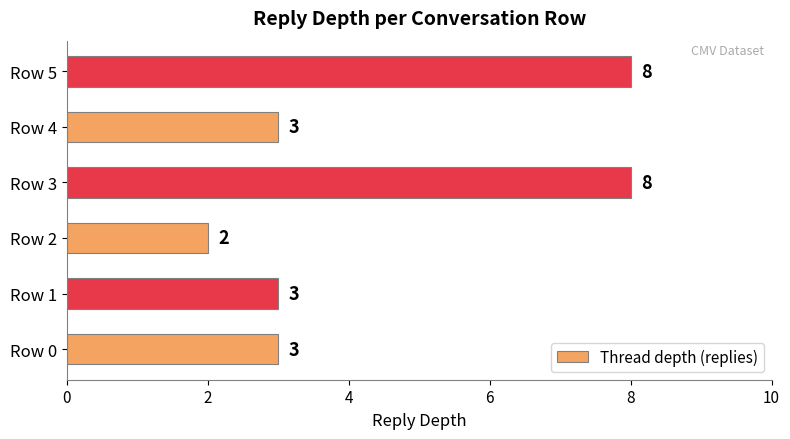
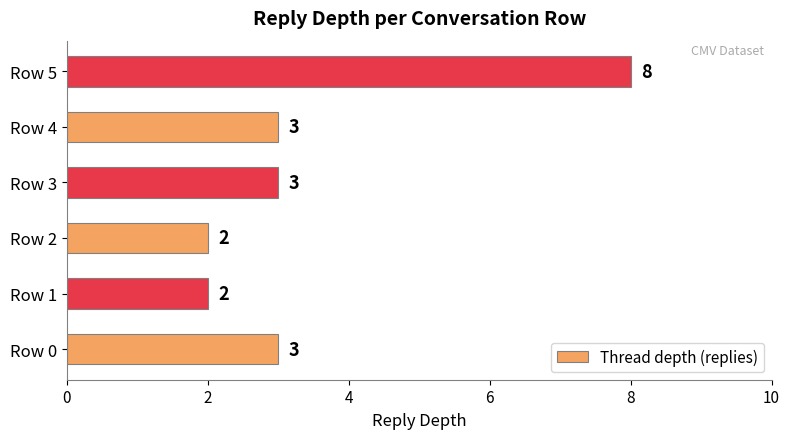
Row 3: 8 -> 3
Row 1: 3 -> 2
